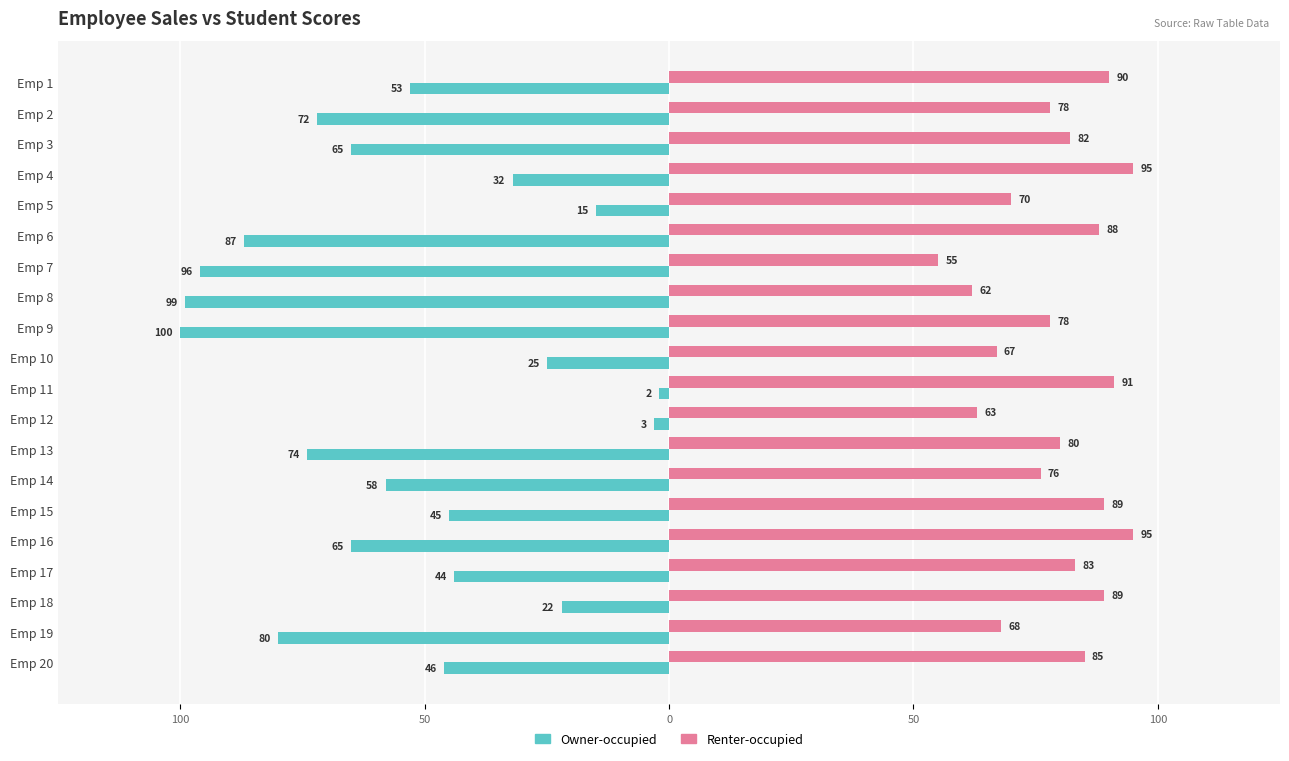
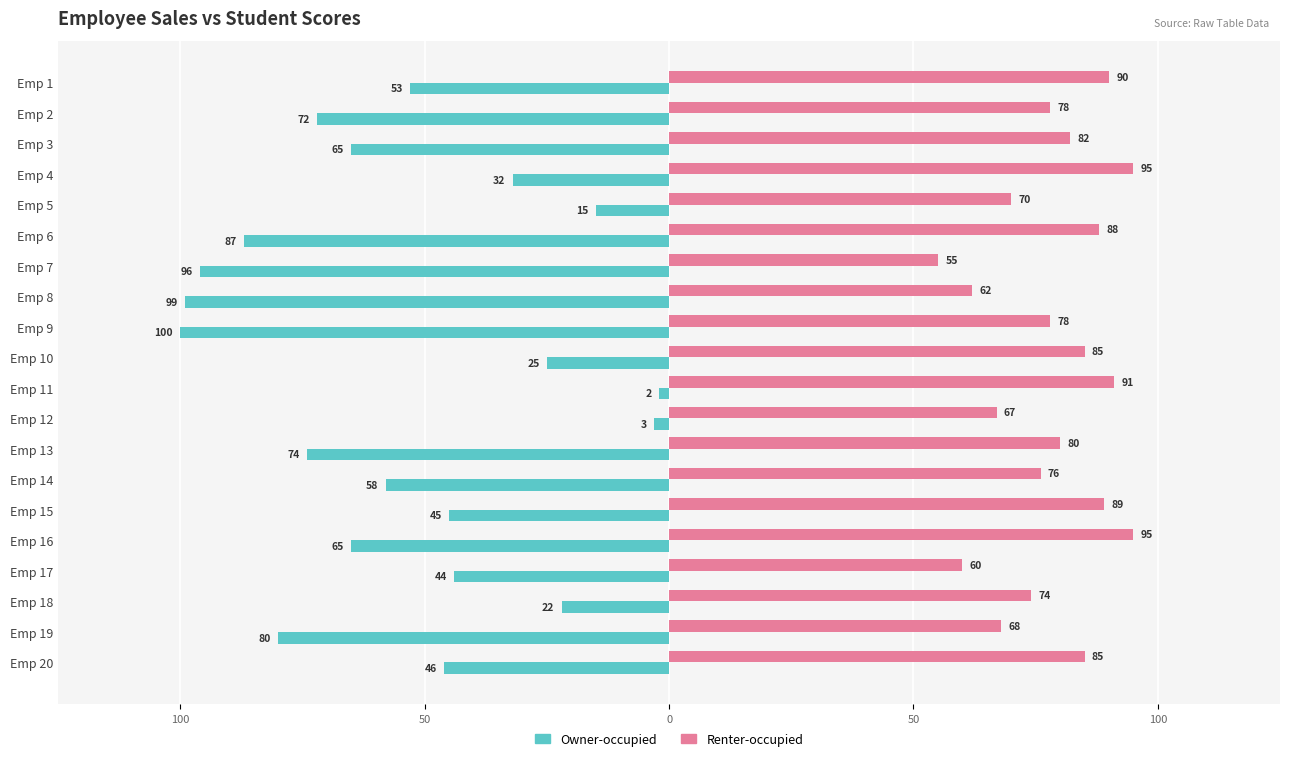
Renter-occupied, Emp 10: 67 -> 85
Renter-occupied, Emp 12: 63 -> 67
Renter-occupied, Emp 17: 83 -> 60
Renter-occupied, Emp 18: 89 -> 74
